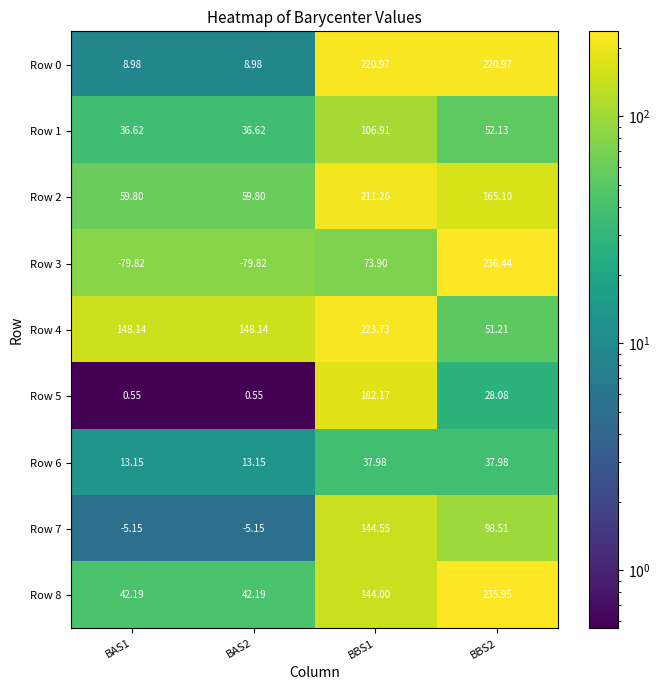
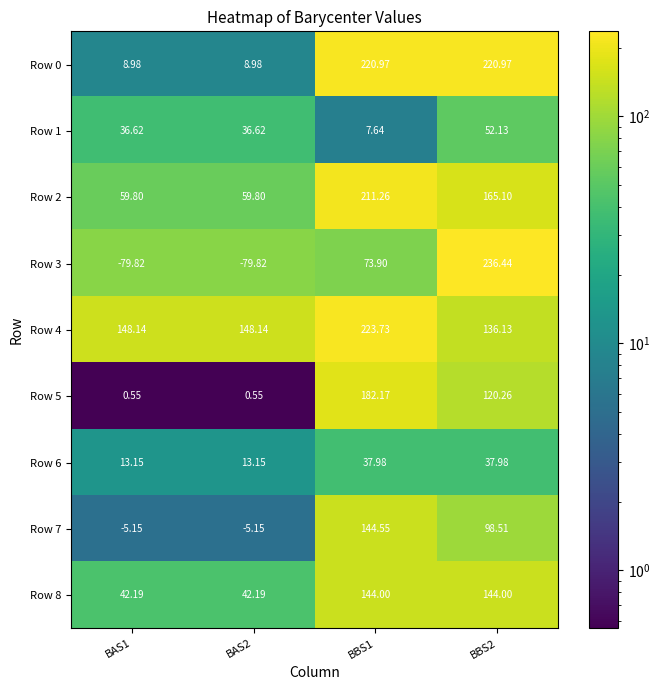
Row 1, BBS1: 106.91 -> 7.64
Row 4, BBS2: 51.21 -> 136.13
Row 5, BBS2: 28.08 -> 120.26
Row 8, BBS2: 235.95 -> 144.00
